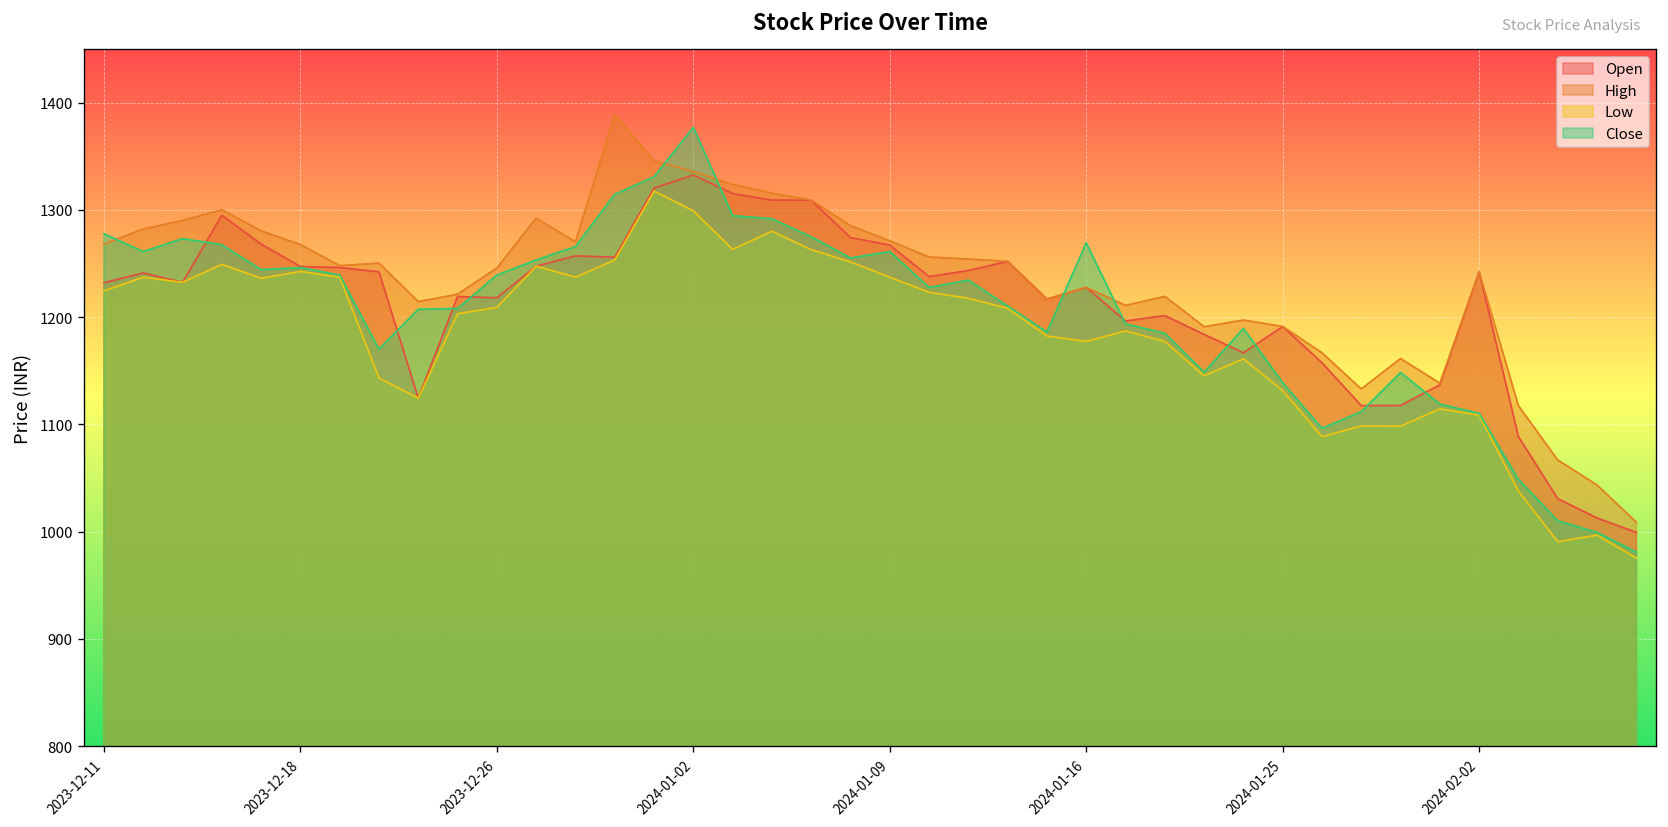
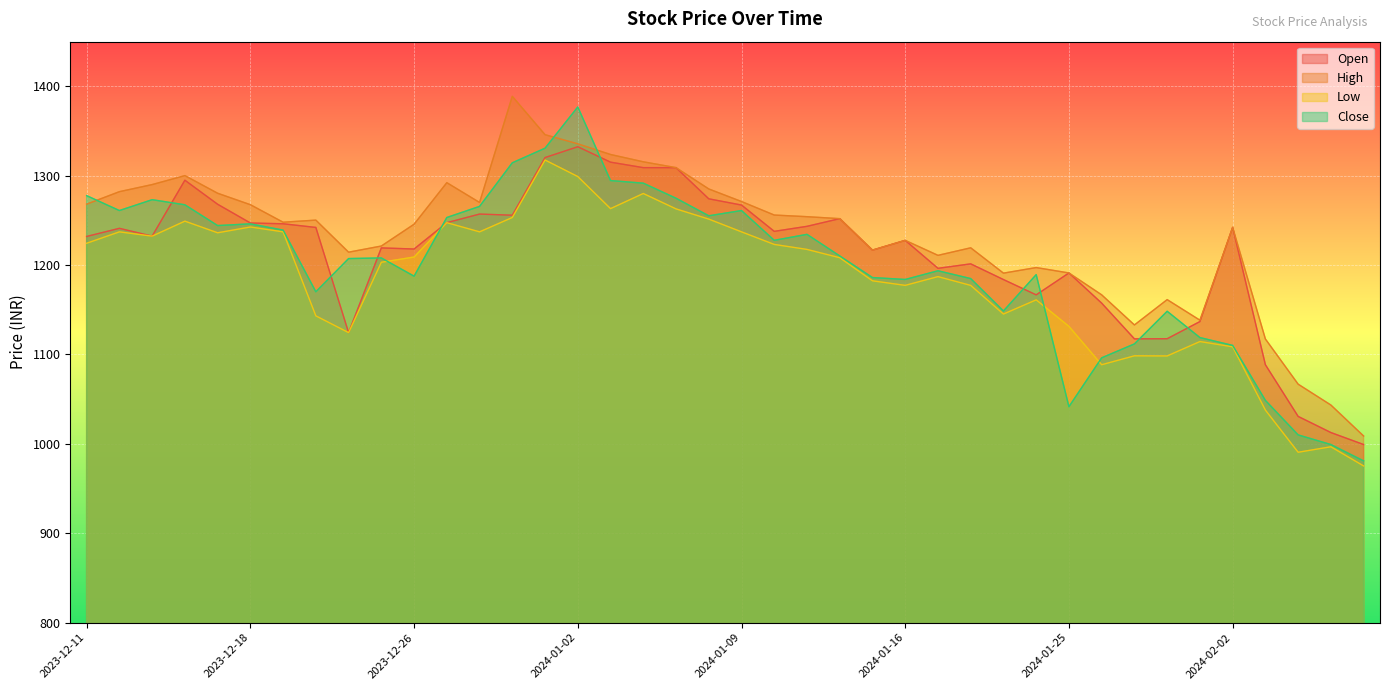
Close, 2023-12-26: 1240 -> 1190
Close, 2024-01-16: 1270 -> 1180
Close, 2024-01-25: 1140 -> 1040
